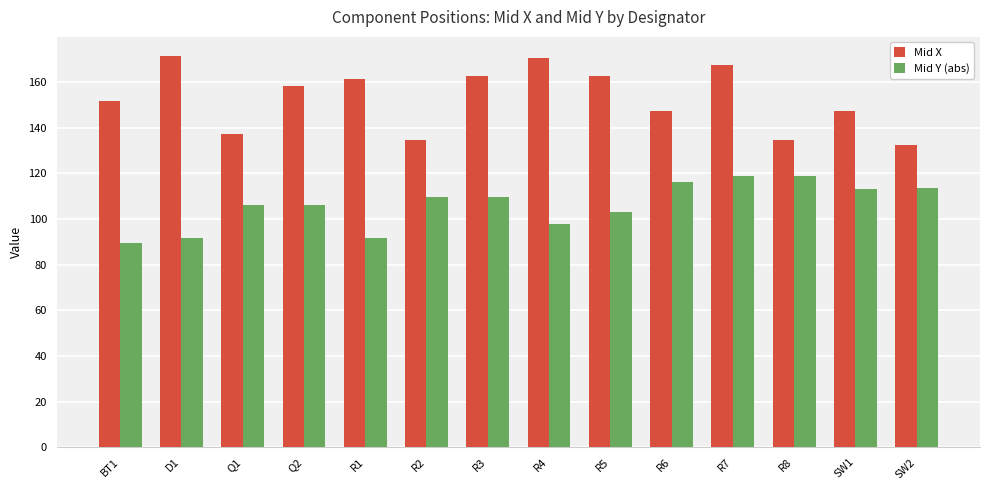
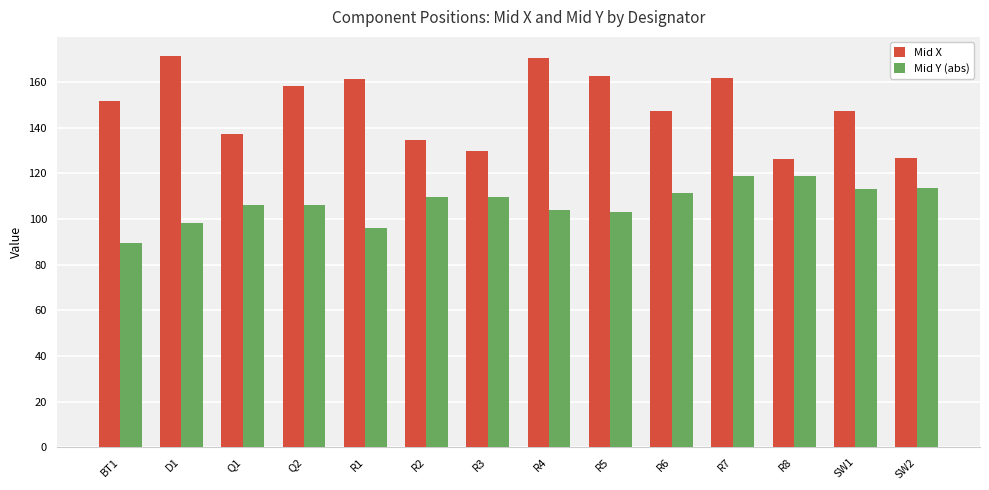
Mid Y (abs), D1: 92 -> 98
Mid Y (abs), R1: 92 -> 96
Mid X, R3: 163 -> 130
Mid Y (abs), R4: 98 -> 104
Mid Y (abs), R6: 116 -> 112
Mid X, R7: 167 -> 162
Mid X, R8: 135 -> 126
Mid X, SW2: 133 -> 127
